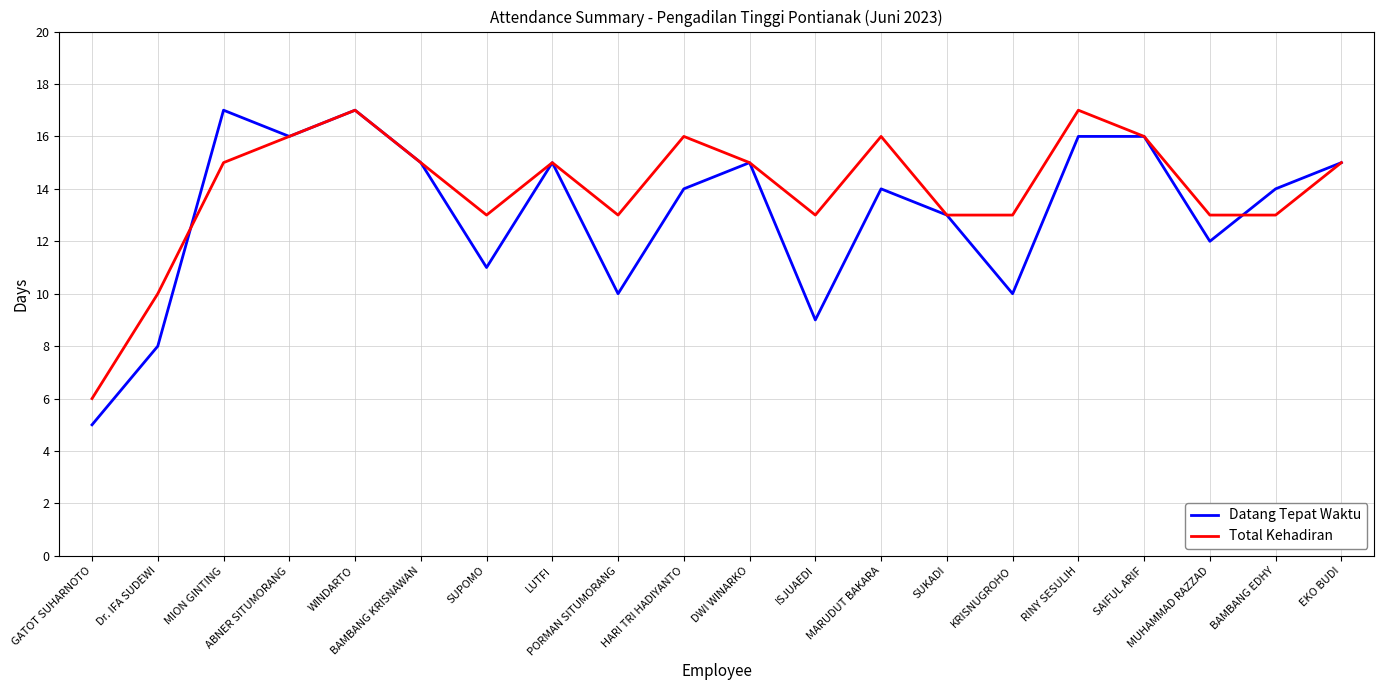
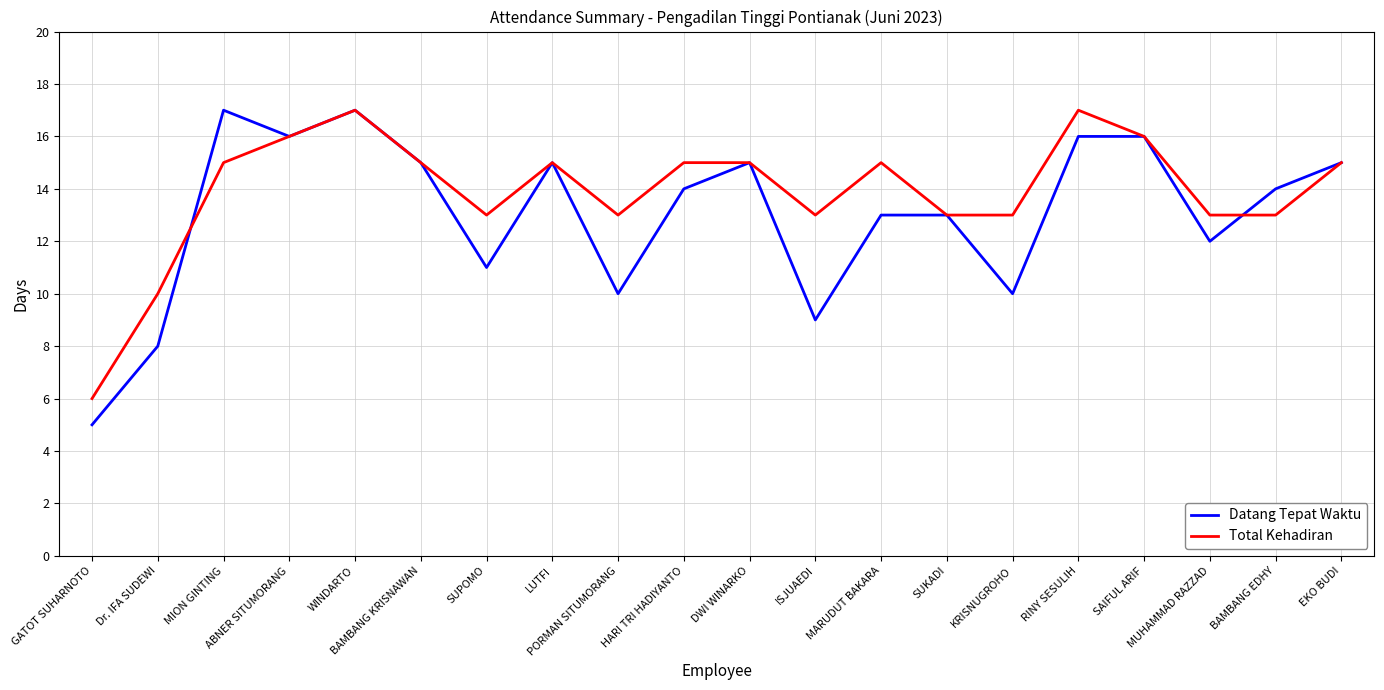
Total Kehadiran, HARI TRI HADIYANTO: 16 -> 15
Datang Tepat Waktu, MARUDUT BAKARA: 14 -> 13
Total Kehadiran, MARUDUT BAKARA: 16 -> 15
